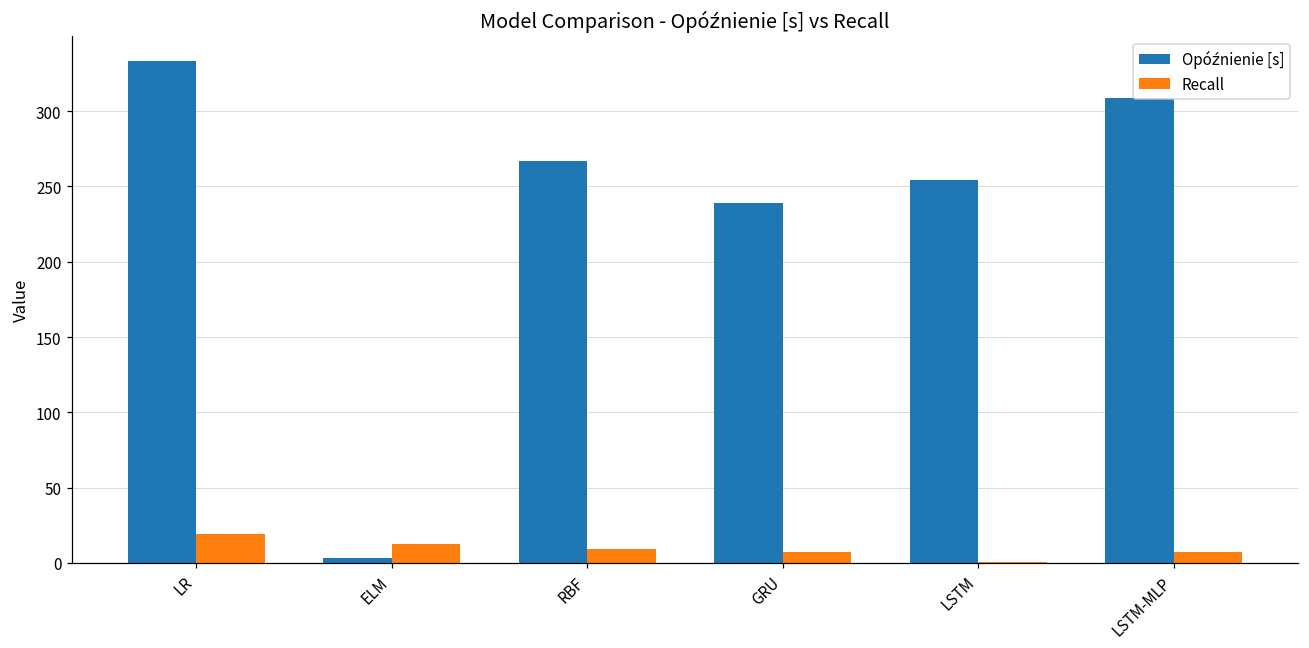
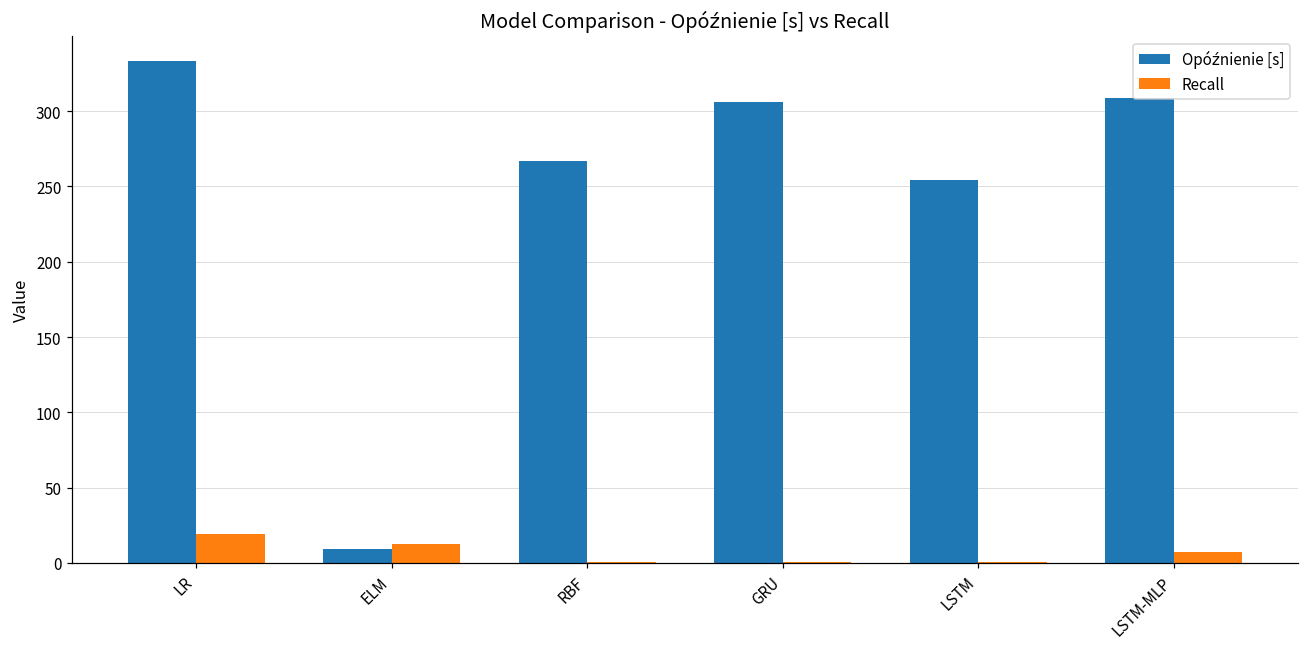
Opóźnienie [s], ELM: 3 -> 9
Recall, RBF: 9 -> 1
Opóźnienie [s], GRU: 239 -> 306
Recall, GRU: 7 -> 1
